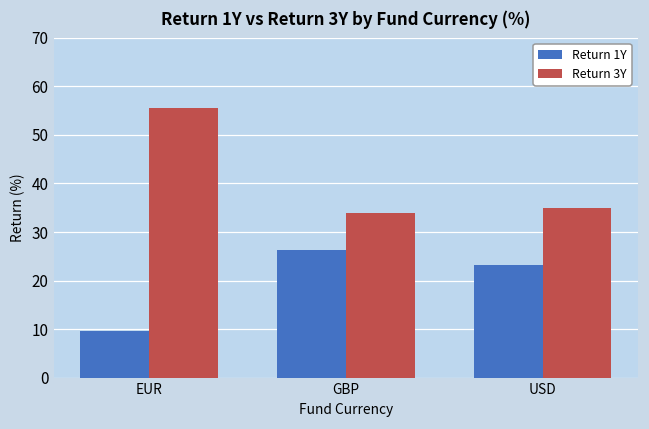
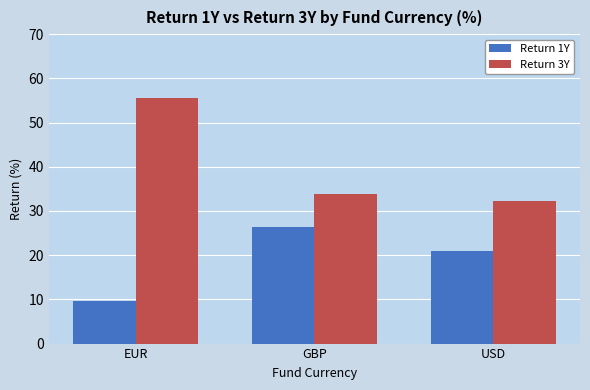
Return 1Y, USD: 23 -> 21
Return 3Y, USD: 35 -> 32
